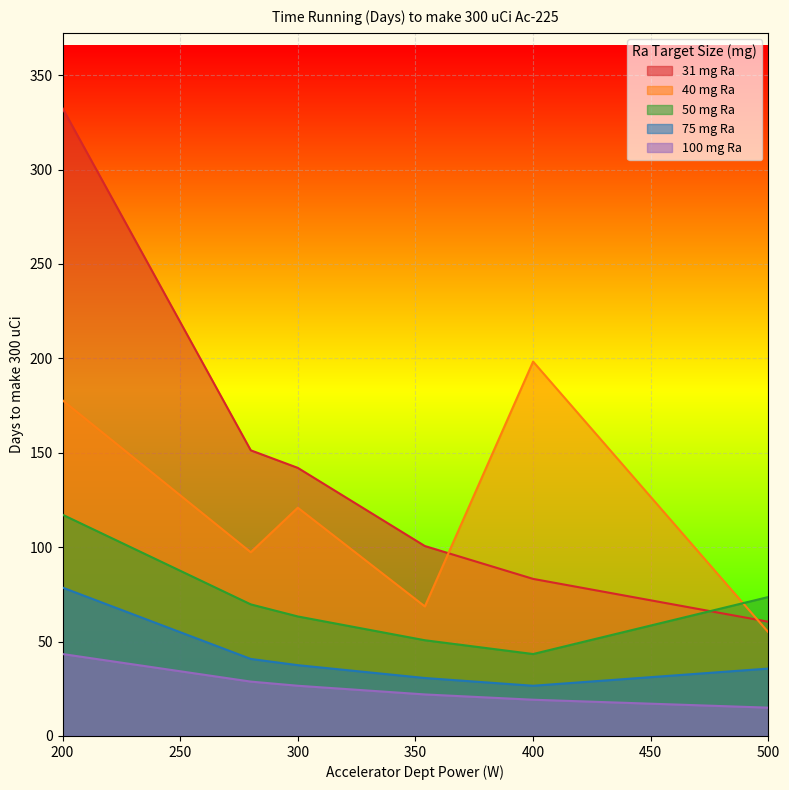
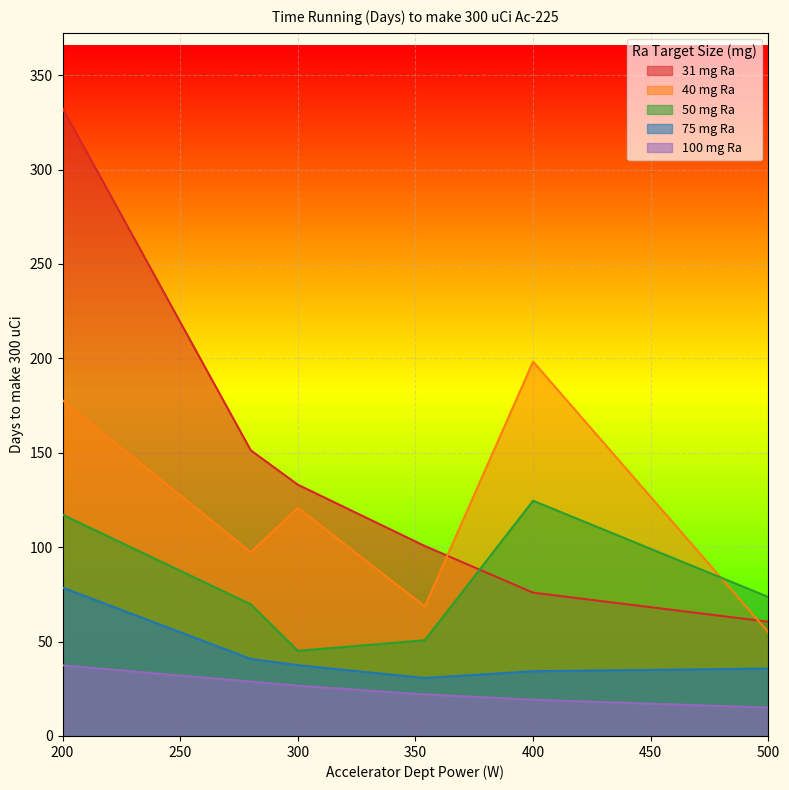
100 mg Ra, 200: 43 -> 37
31 mg Ra, 300: 142 -> 133
50 mg Ra, 300: 63 -> 45
31 mg Ra, 400: 83 -> 76
50 mg Ra, 400: 43 -> 125
75 mg Ra, 400: 27 -> 34
